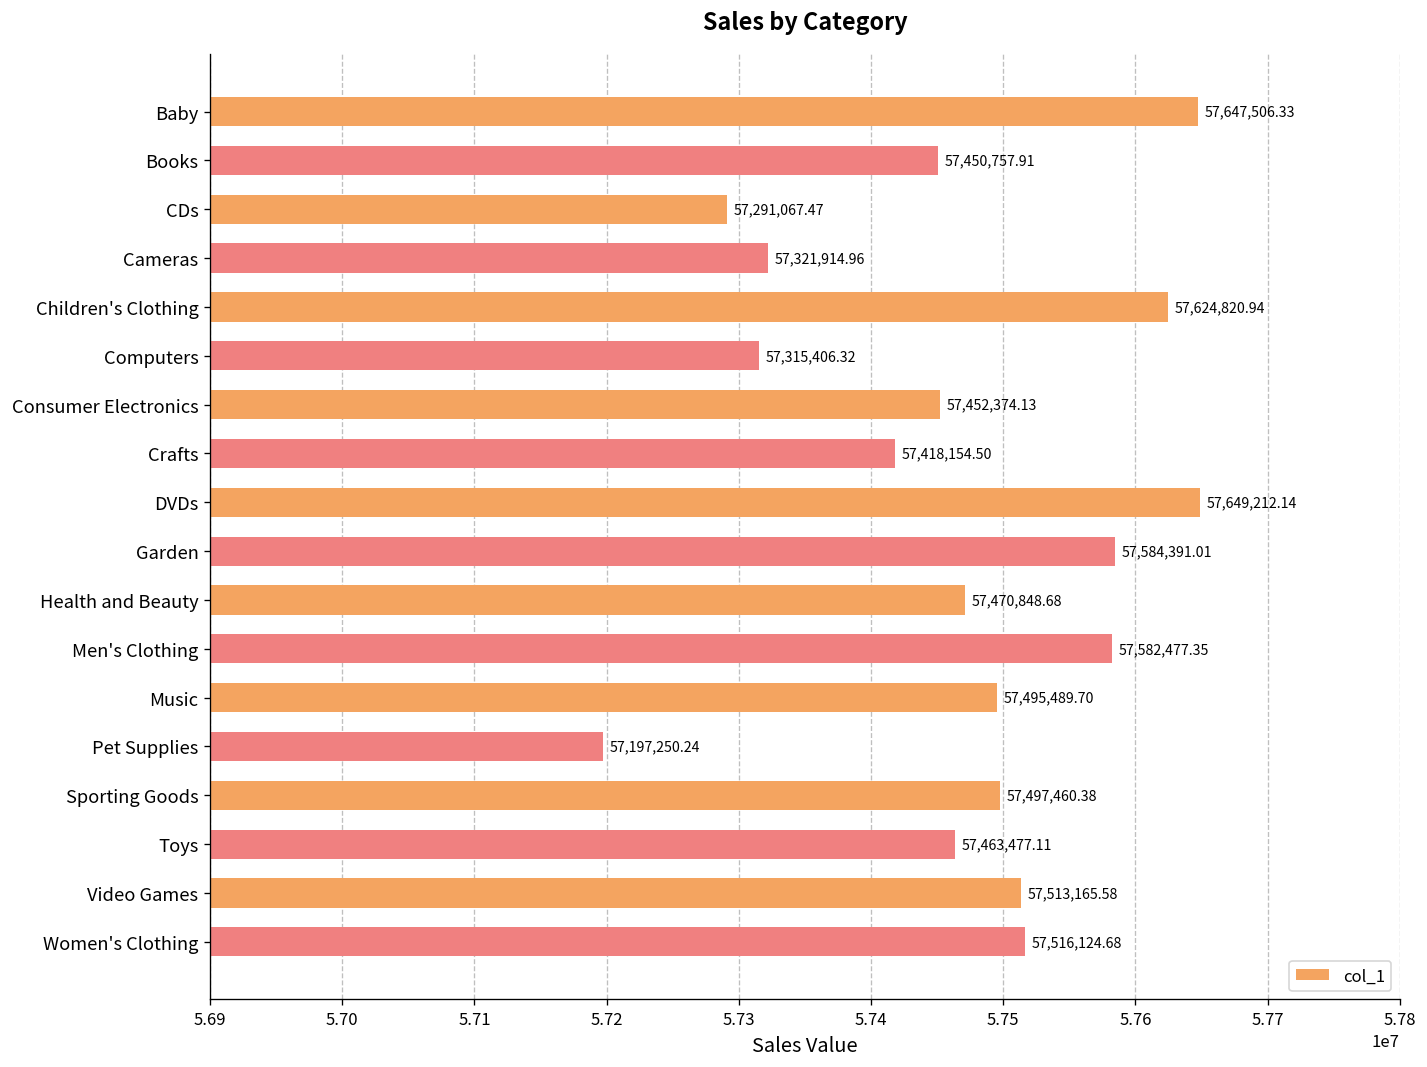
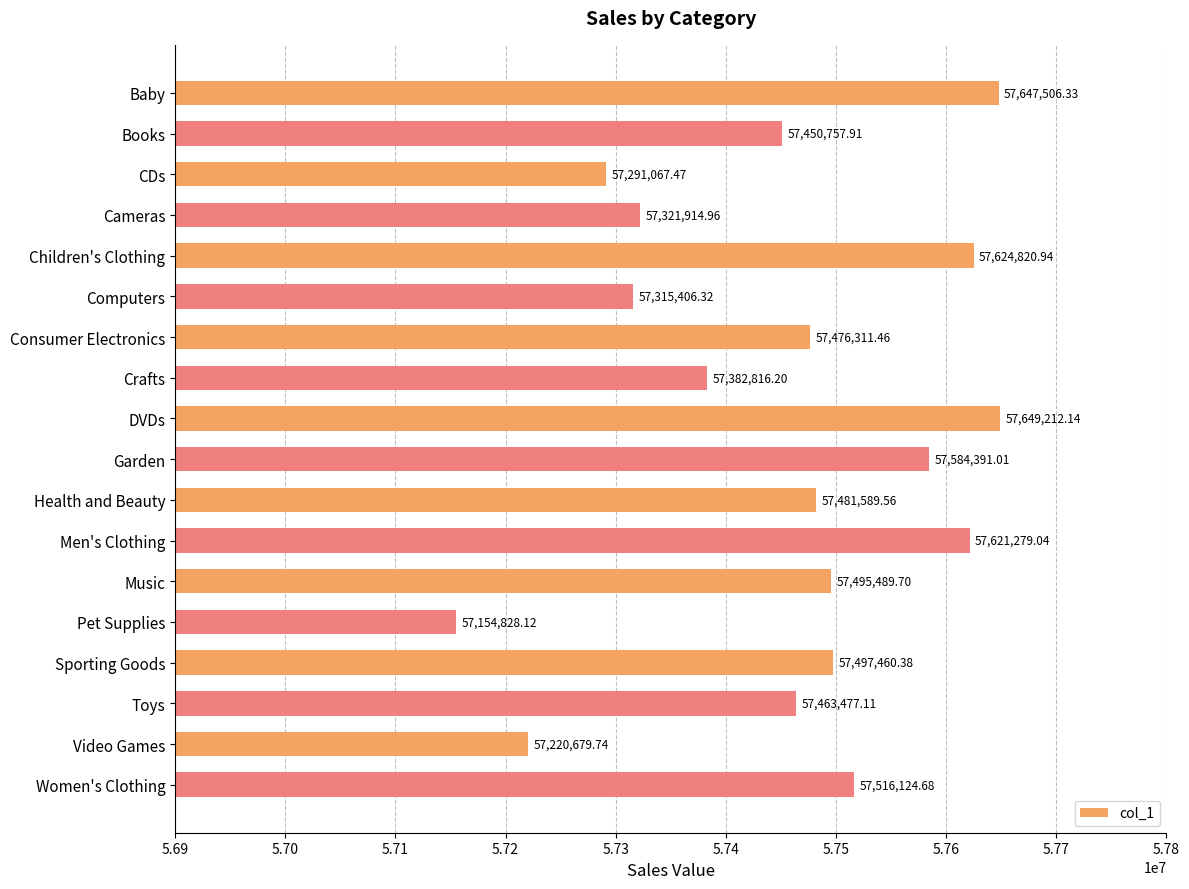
Consumer Electronics: 57,452,374.13 -> 57,476,311.46
Crafts: 57,418,154.50 -> 57,382,816.20
Health and Beauty: 57,470,848.68 -> 57,481,589.56
Men's Clothing: 57,582,477.35 -> 57,621,279.04
Pet Supplies: 57,197,250.24 -> 57,154,828.12
Video Games: 57,513,165.58 -> 57,220,679.74
